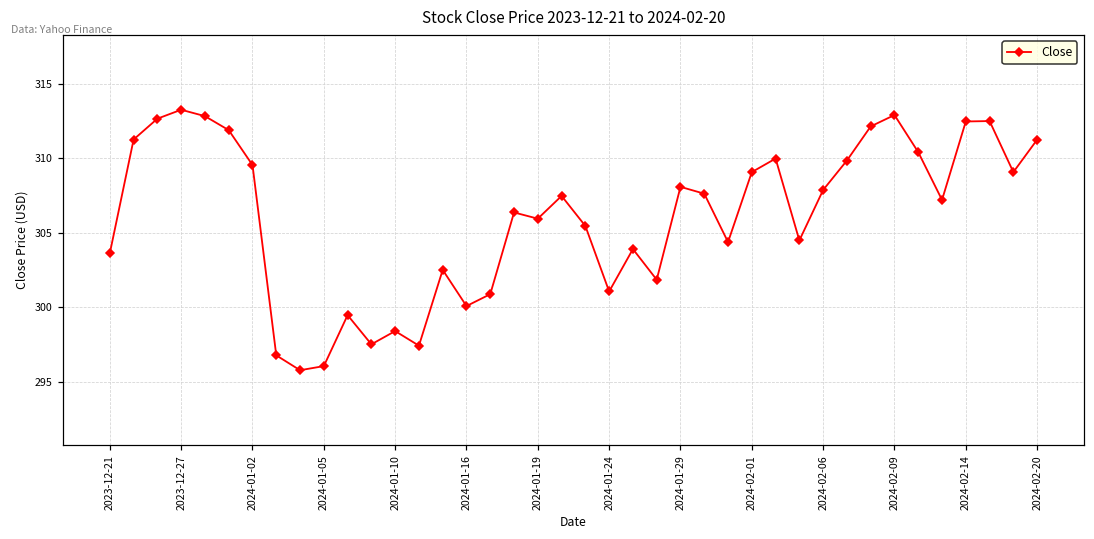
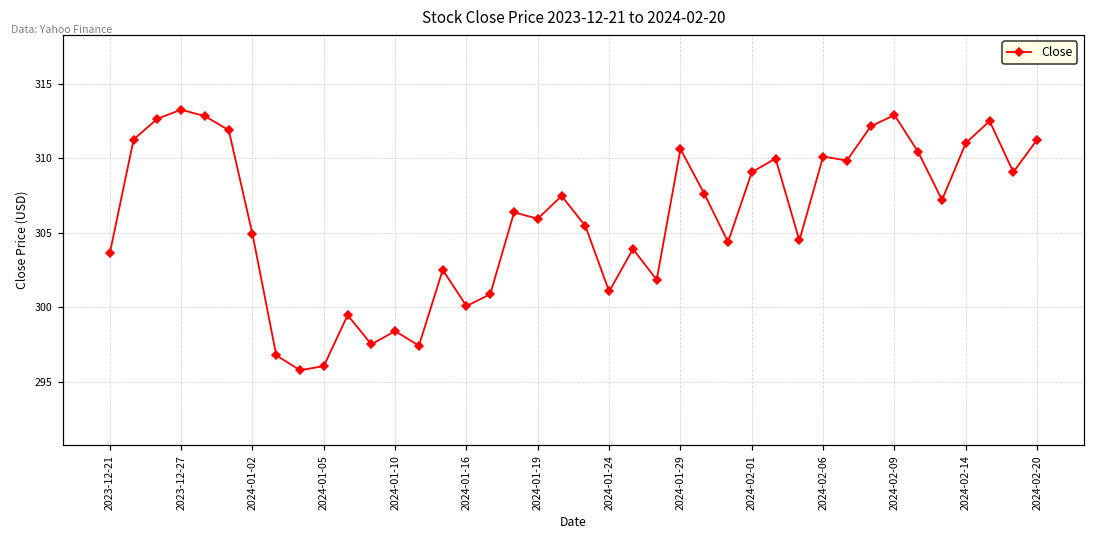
2024-01-02: 309.6 -> 304.9
2024-01-29: 308.1 -> 310.6
2024-02-06: 307.9 -> 310.1
2024-02-14: 312.5 -> 311.0
